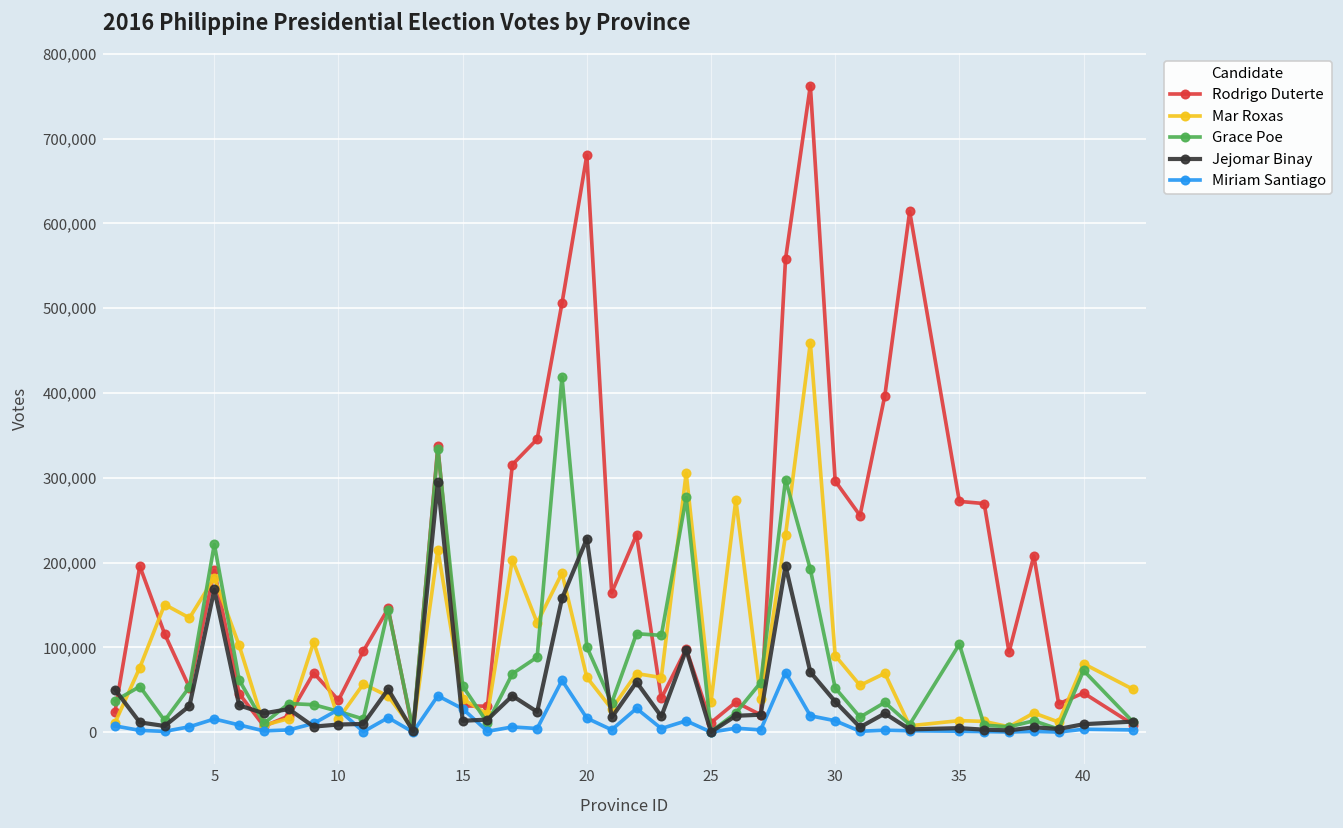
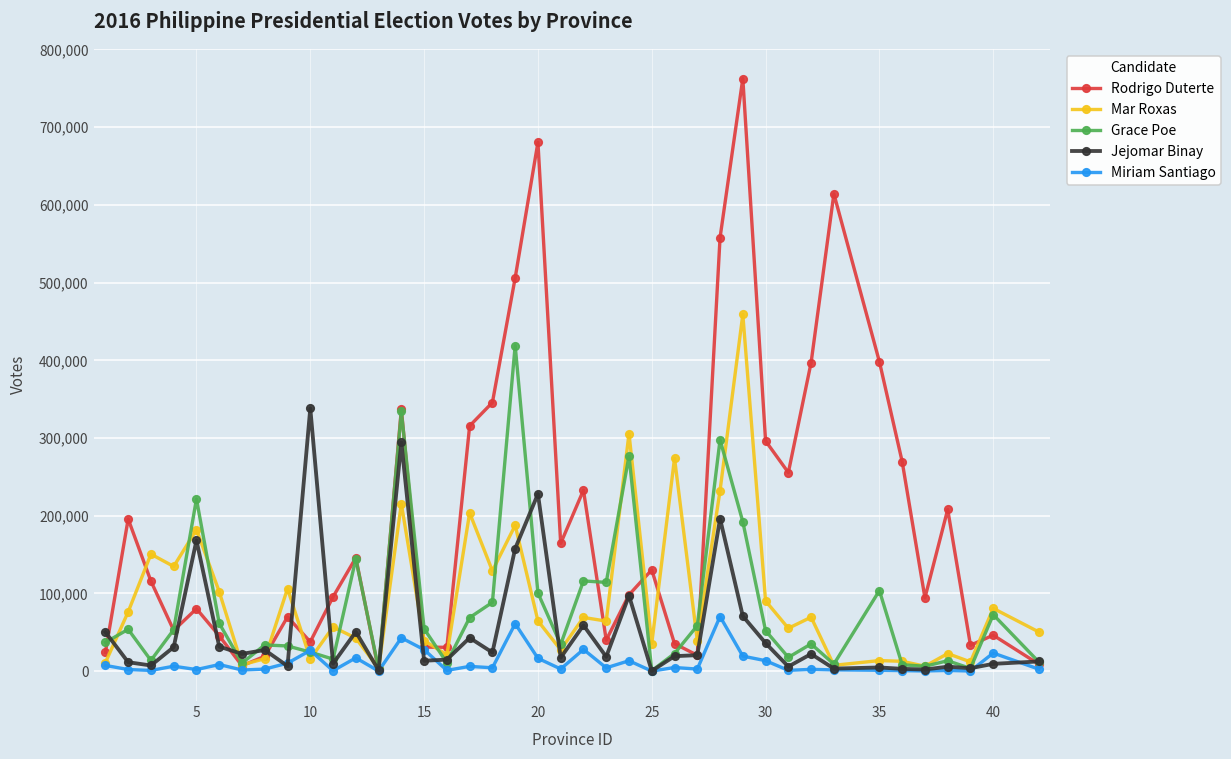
Rodrigo Duterte, 5: 190,000 -> 80,000
Miriam Santiago, 5: 20,000 -> 0
Jejomar Binay, 10: 10,000 -> 340,000
Rodrigo Duterte, 25: 10,000 -> 130,000
Rodrigo Duterte, 35: 270,000 -> 400,000
Miriam Santiago, 40: 0 -> 20,000
